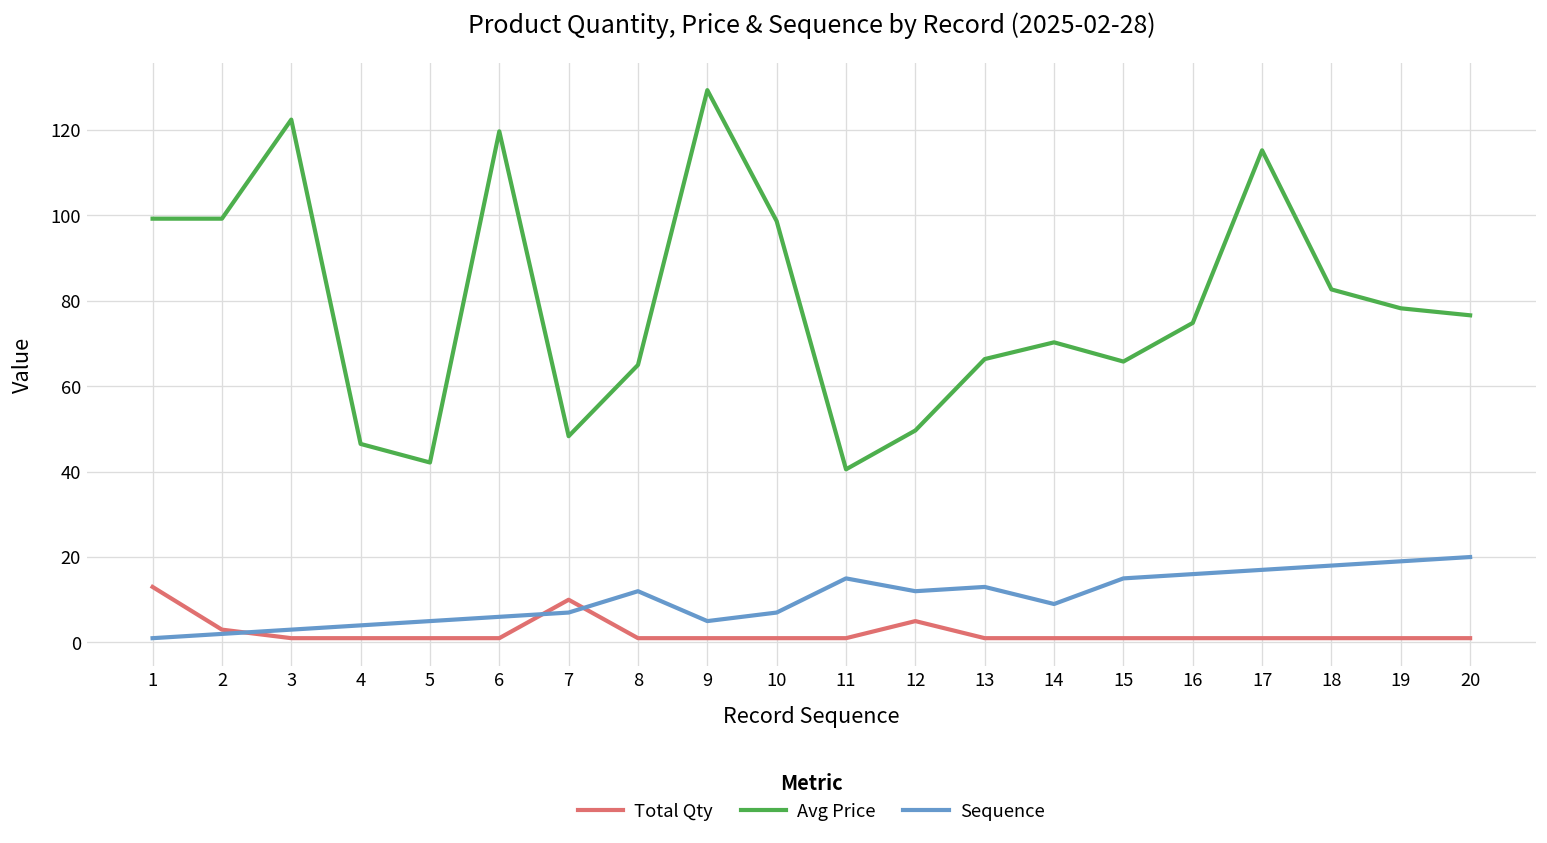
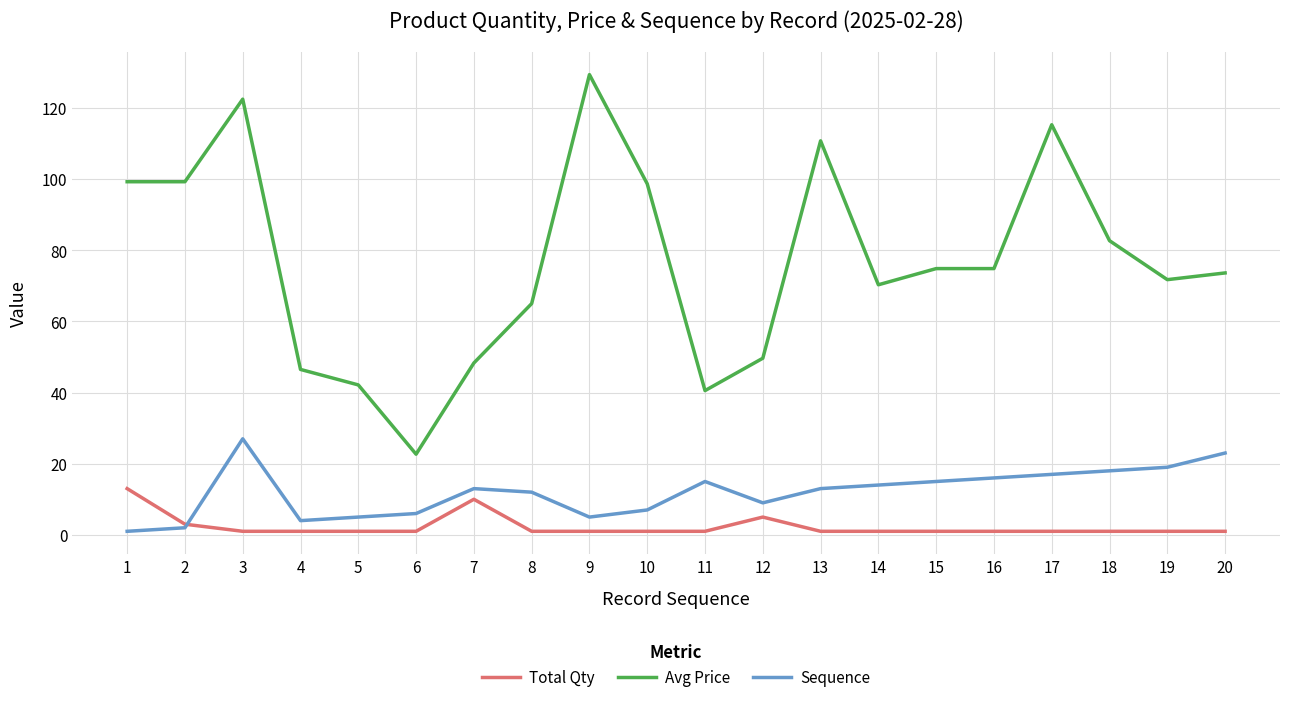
Sequence, 3: 3 -> 27
Avg Price, 6: 120 -> 23
Sequence, 7: 7 -> 13
Sequence, 12: 12 -> 9
Avg Price, 13: 66 -> 111
Sequence, 14: 9 -> 14
Avg Price, 15: 66 -> 75
Avg Price, 19: 78 -> 72
Avg Price, 20: 77 -> 74
Sequence, 20: 20 -> 23
